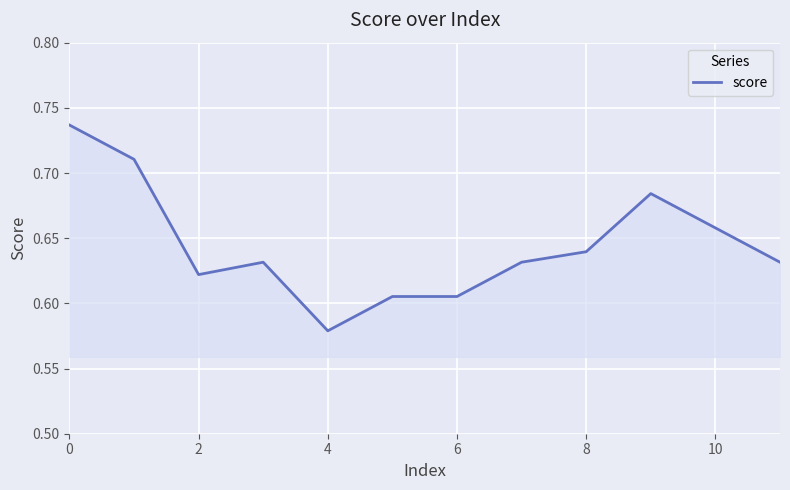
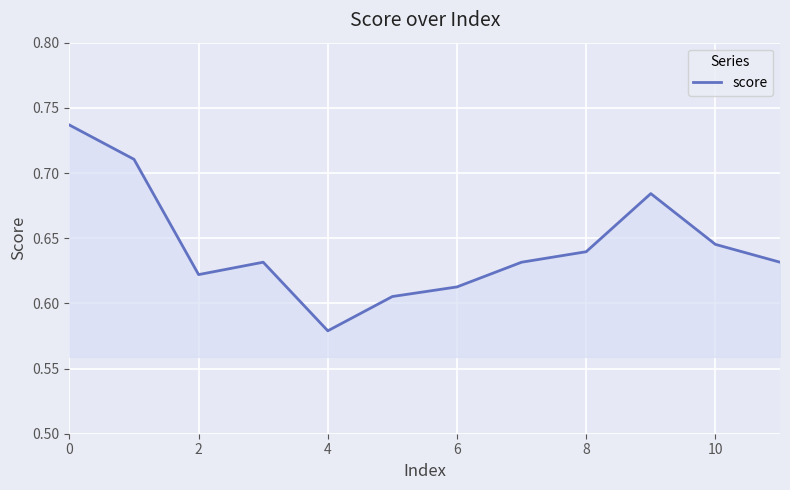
6: 0.605 -> 0.613
10: 0.658 -> 0.645
